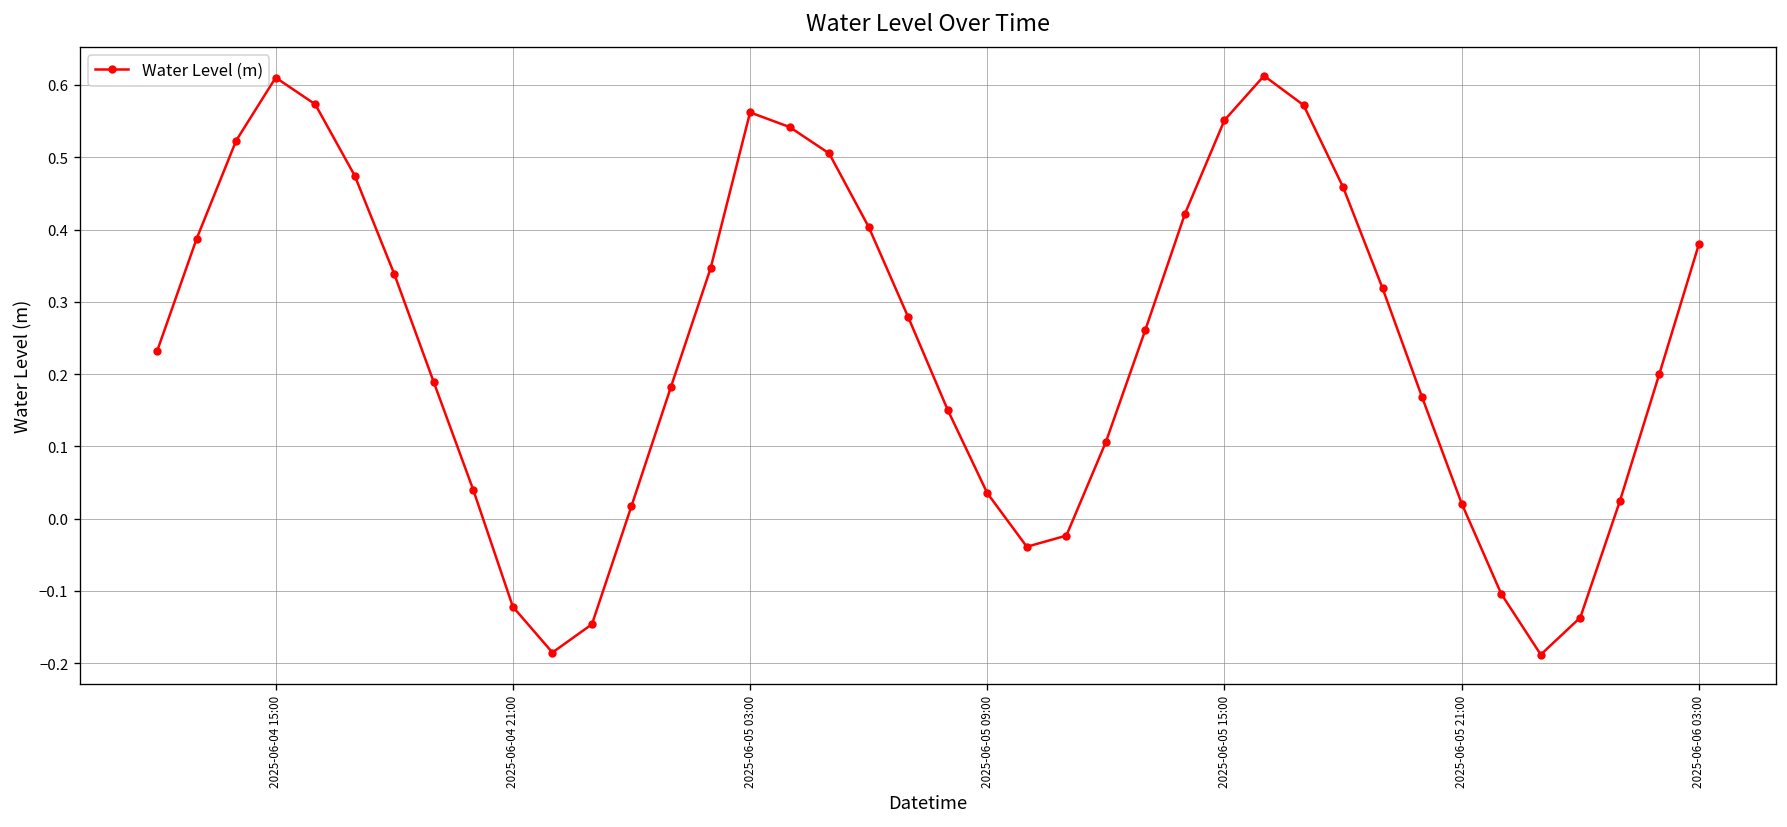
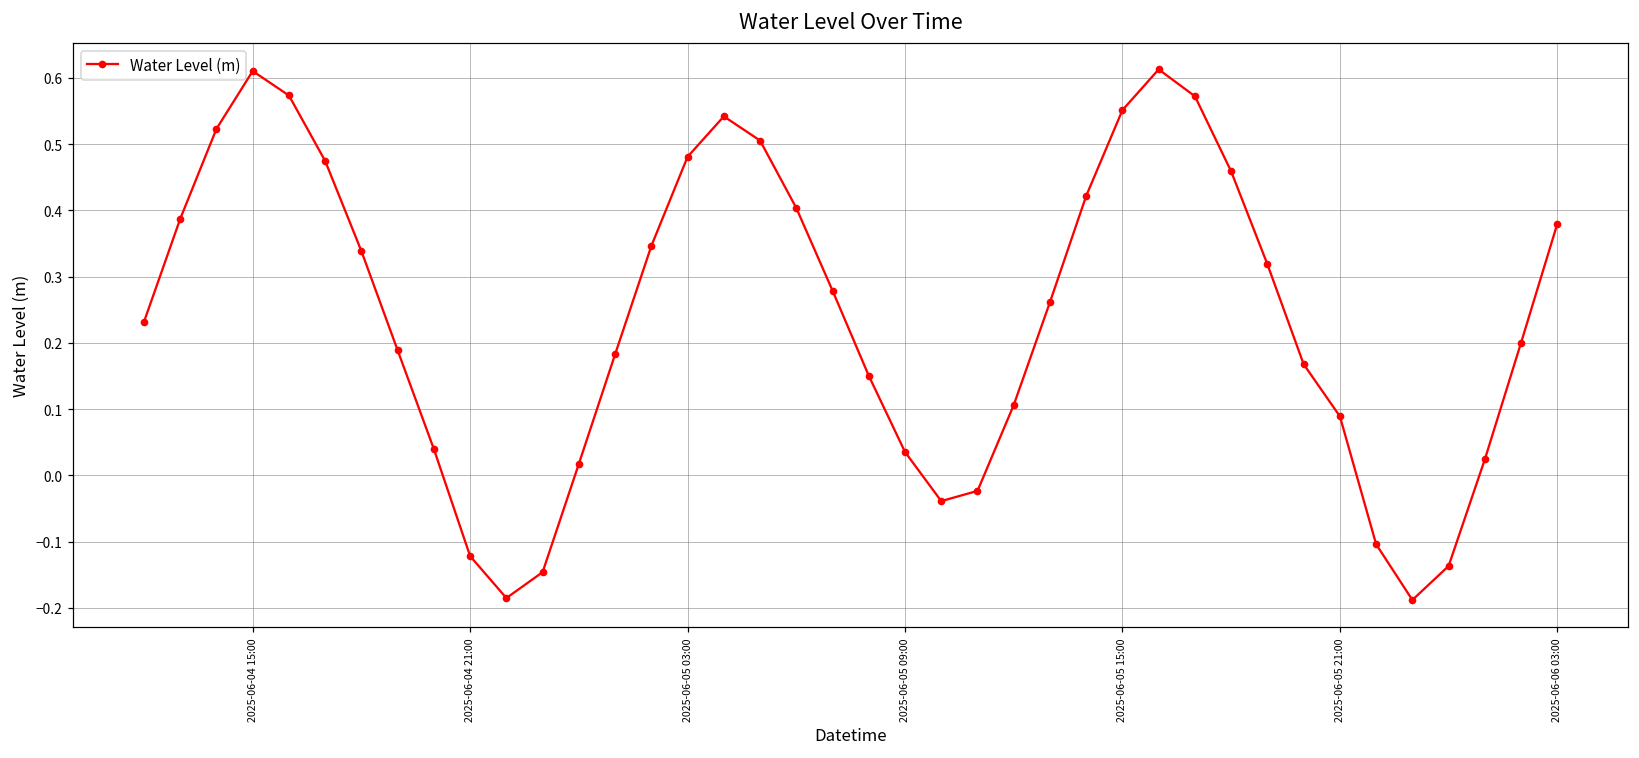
2025-06-05 03:00: 0.56 -> 0.48
2025-06-05 21:00: 0.02 -> 0.09
